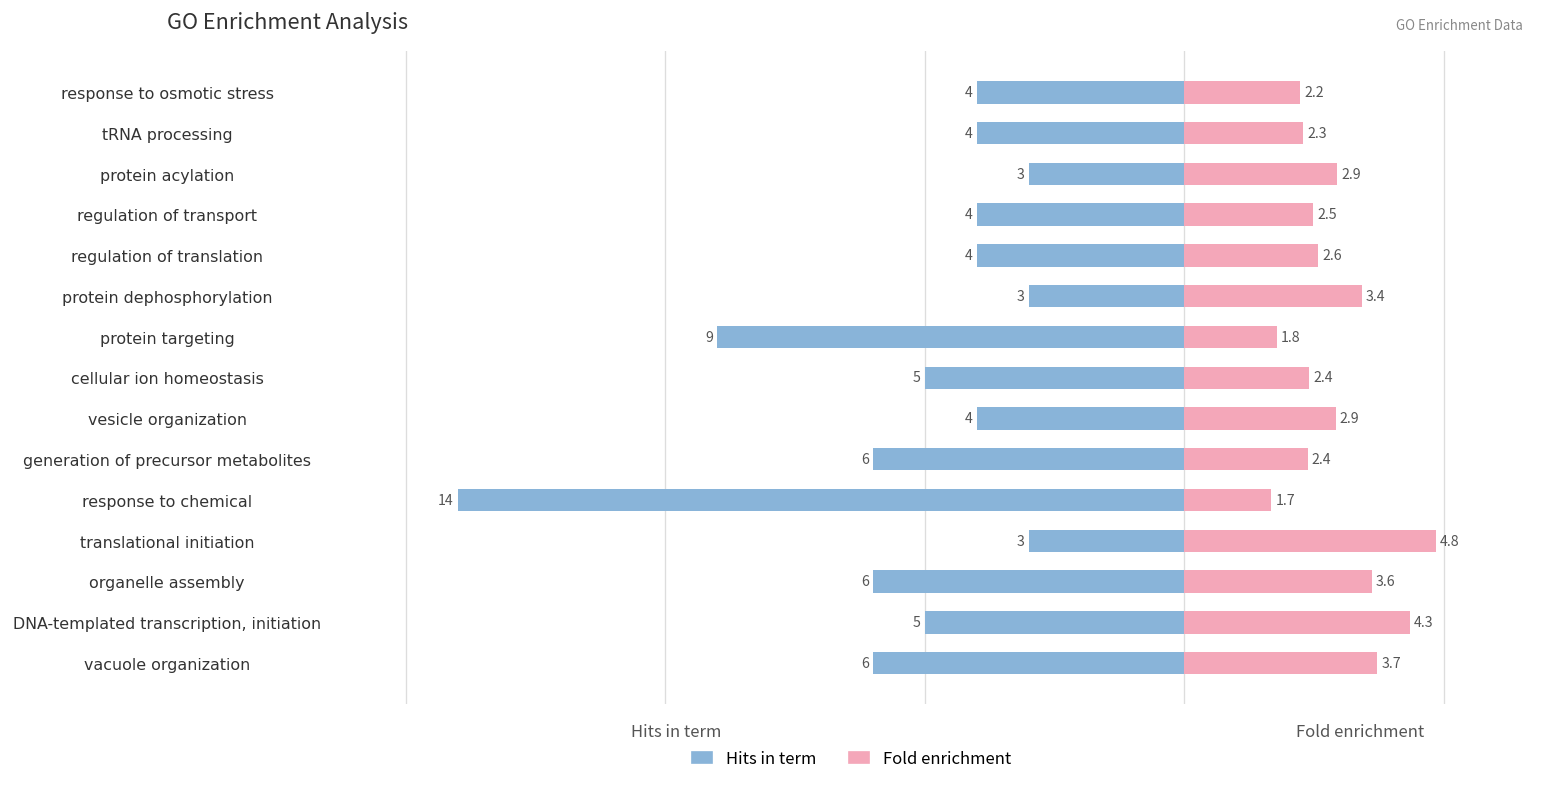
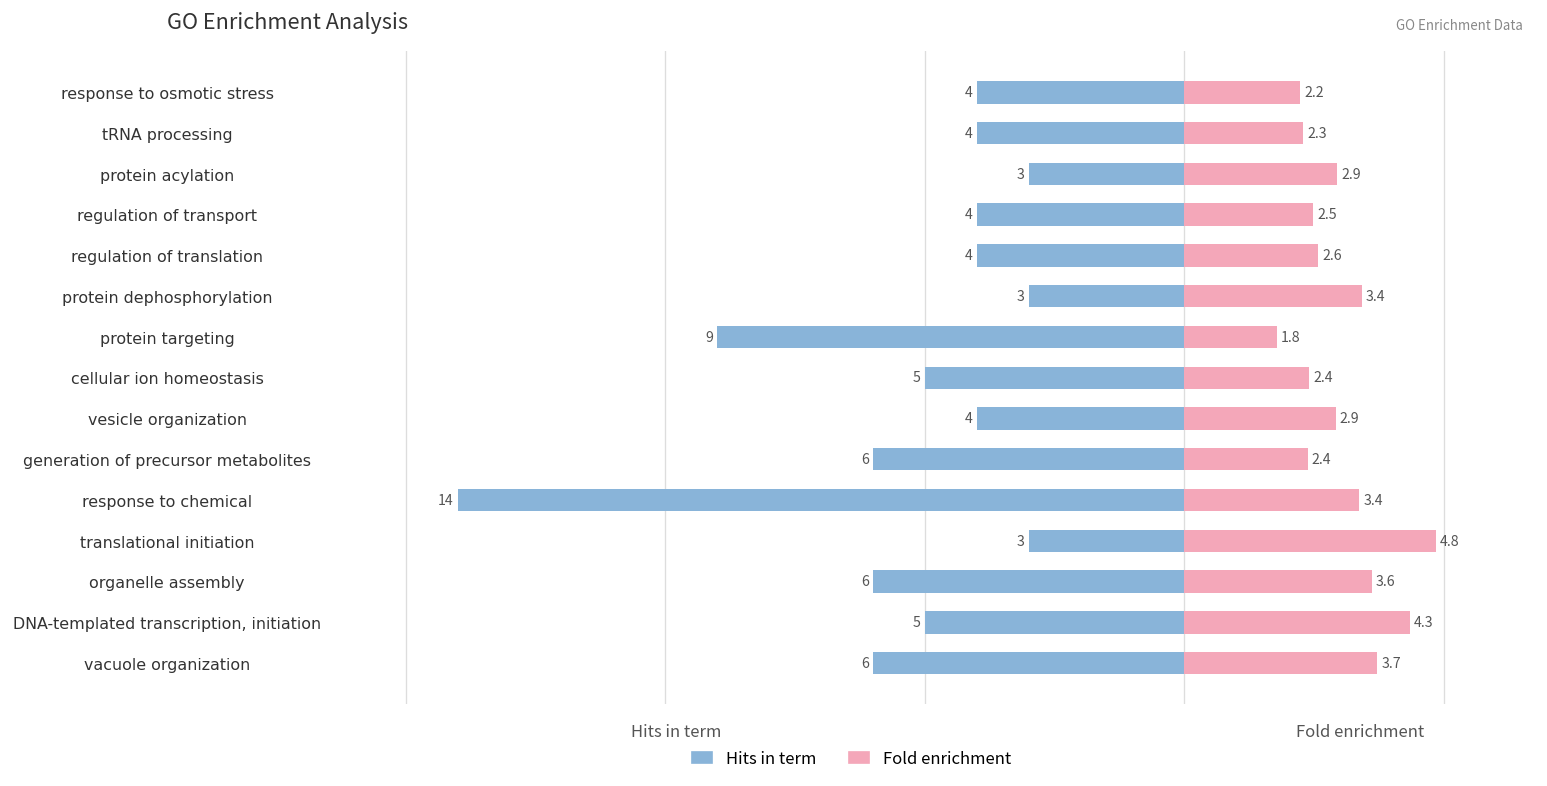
Fold enrichment, response to chemical: 1.7 -> 3.4
